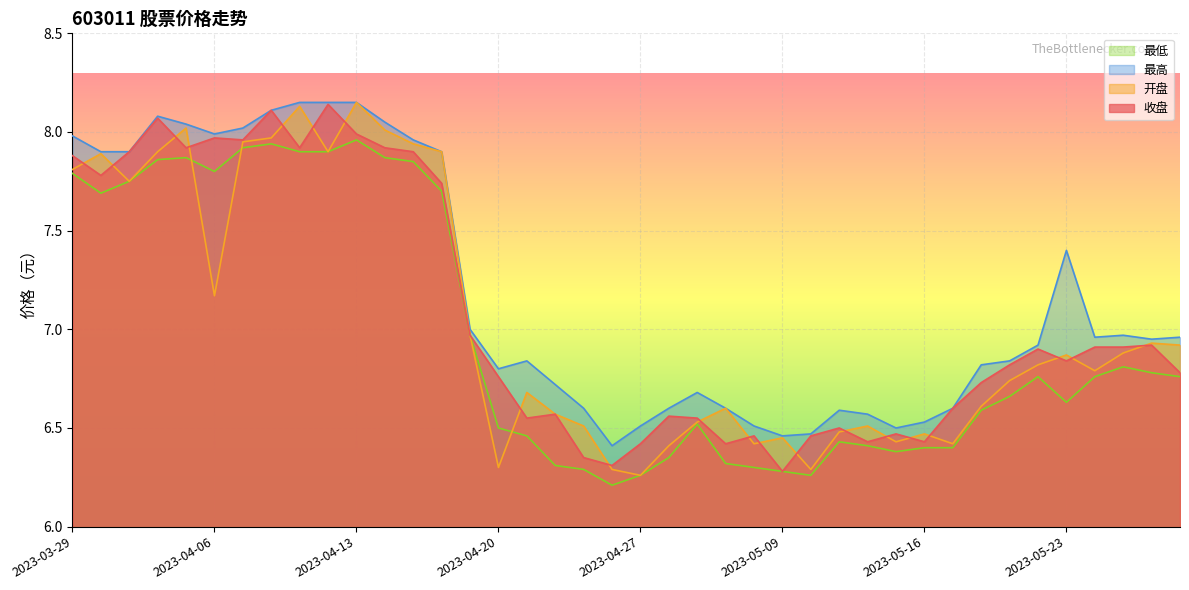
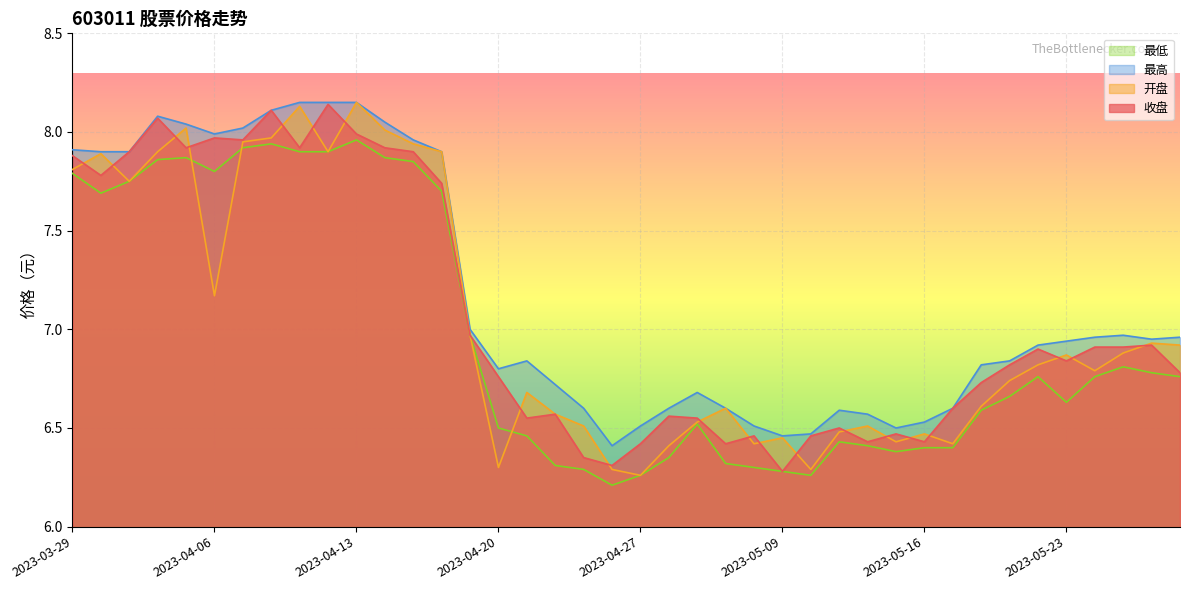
最高, 2023-03-29: 7.98 -> 7.91
最高, 2023-05-23: 7.40 -> 6.94
